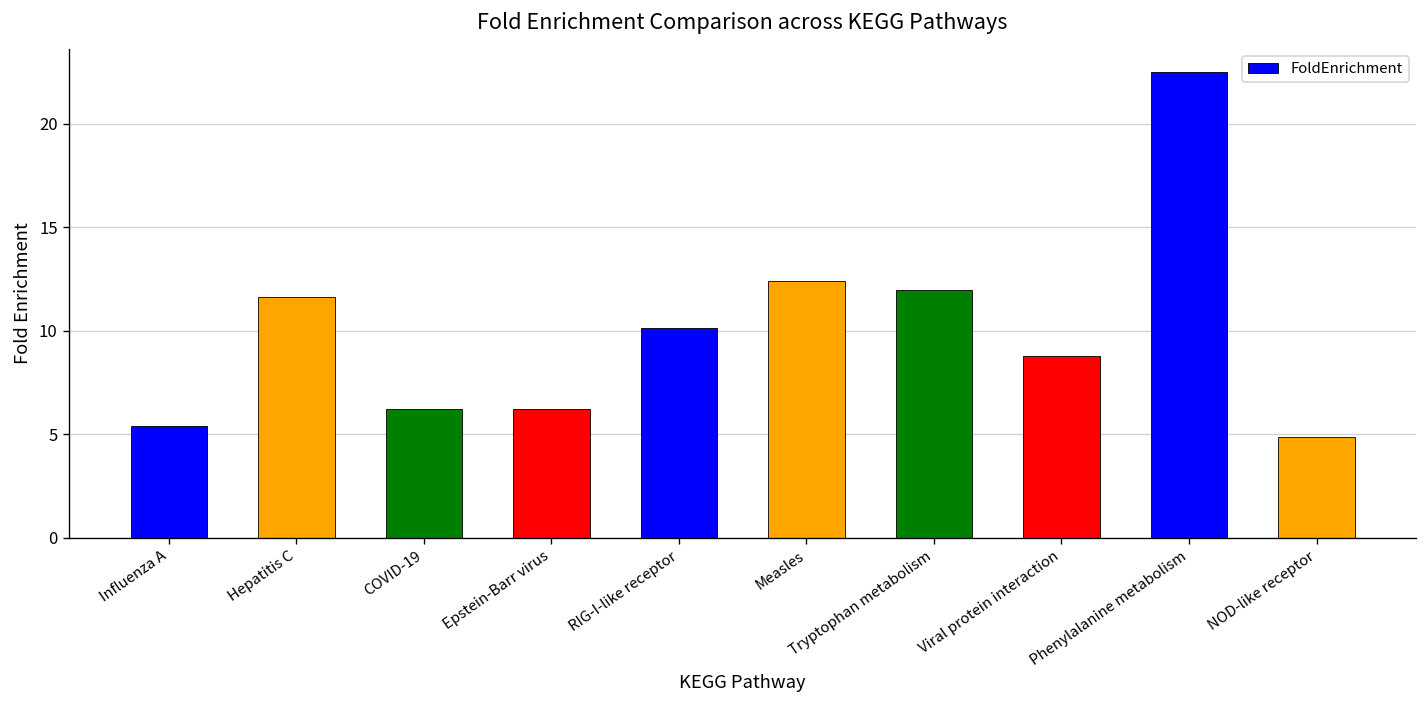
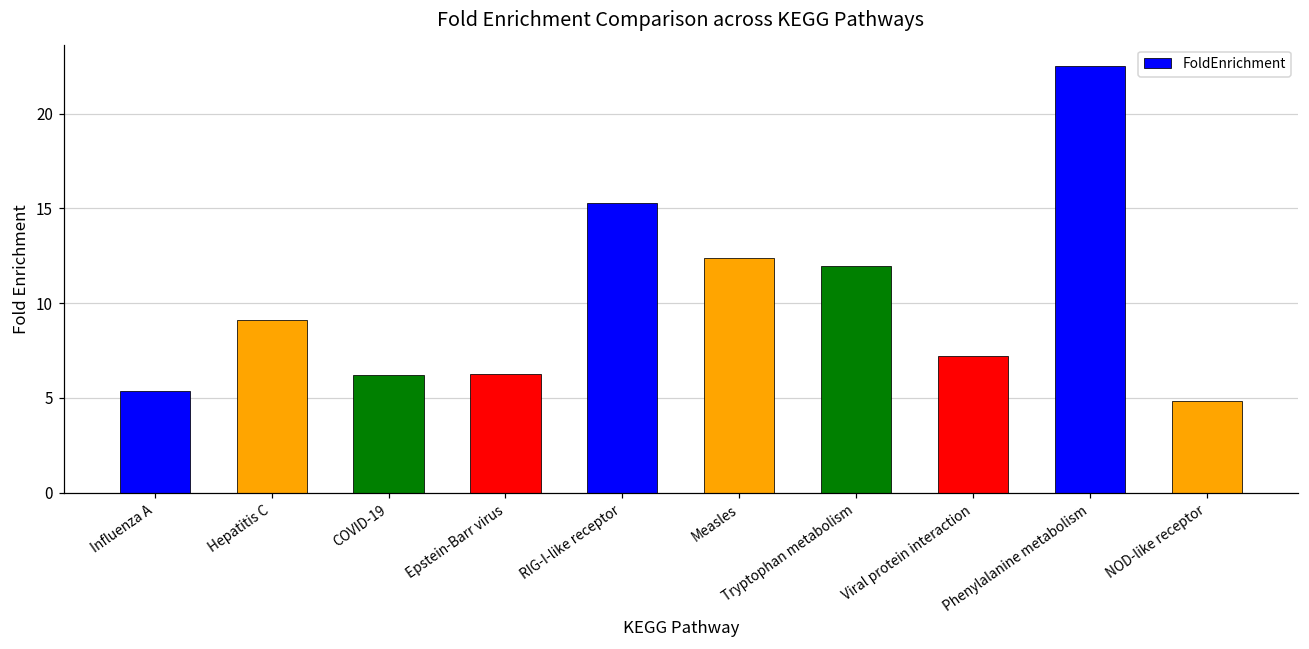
Hepatitis C: 11.6 -> 9.1
RIG-I-like receptor: 10.1 -> 15.3
Viral protein interaction: 8.8 -> 7.2
